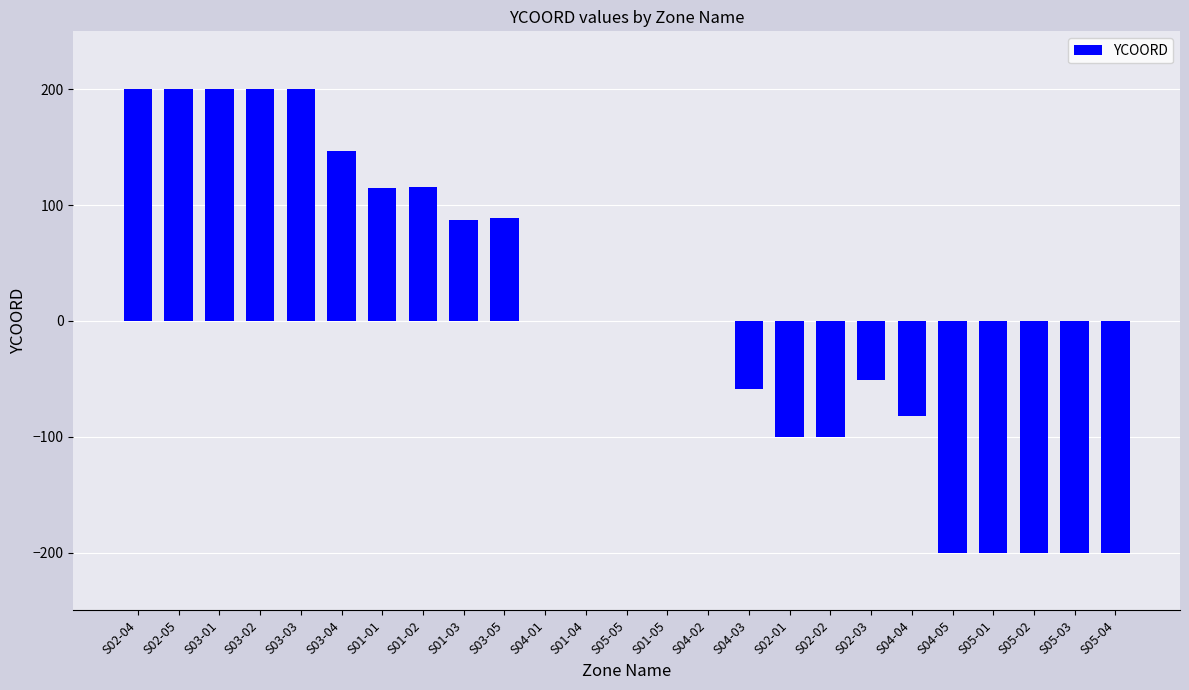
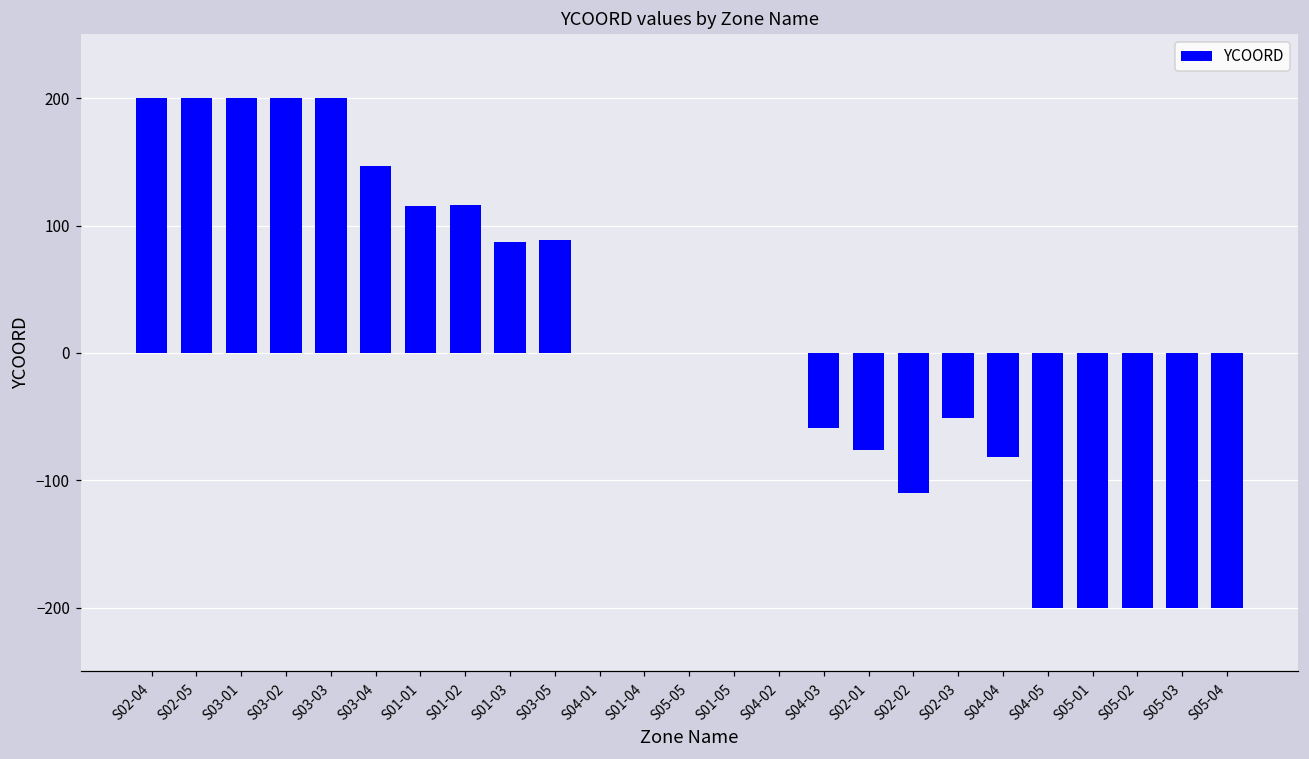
S02-01: -100 -> -76
S02-02: -100 -> -110
